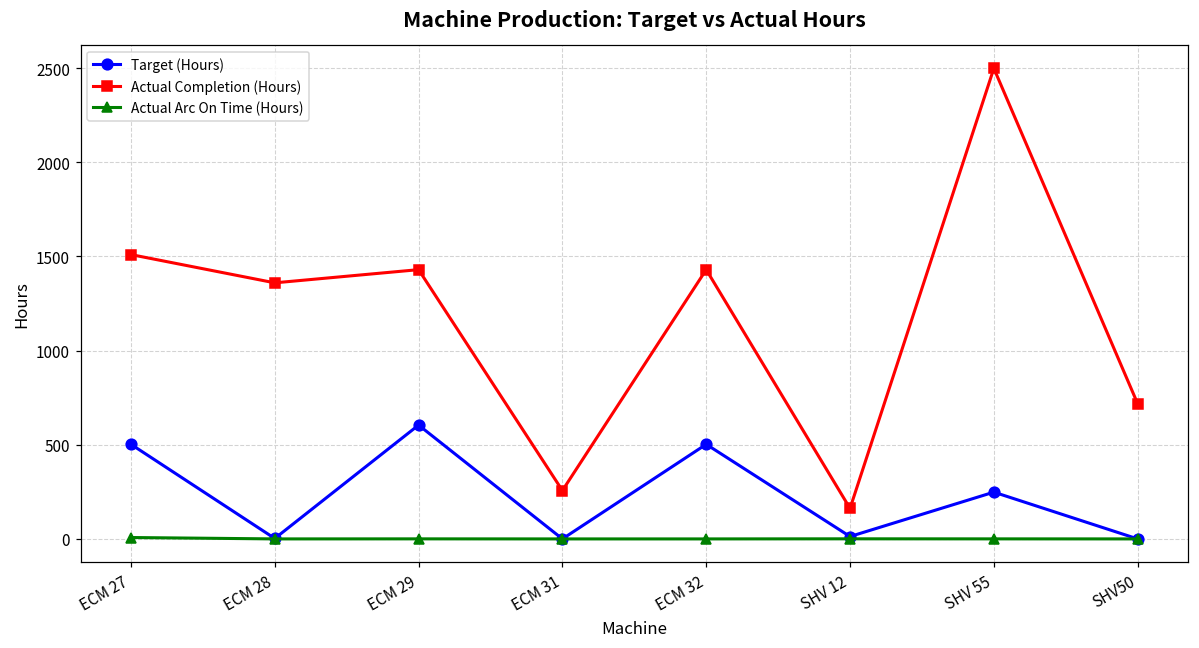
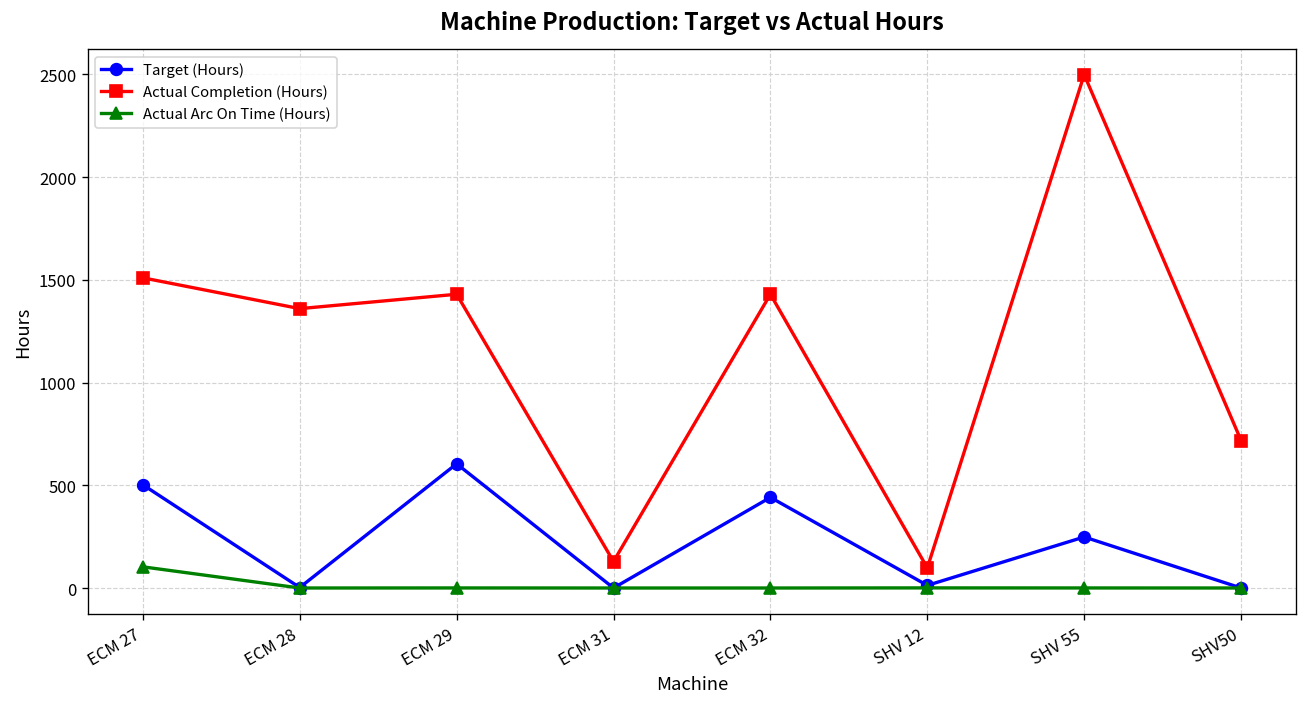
Actual Arc On Time (Hours), ECM 27: 10 -> 100
Actual Completion (Hours), ECM 31: 260 -> 130
Target (Hours), ECM 32: 500 -> 440
Actual Completion (Hours), SHV 12: 160 -> 100
